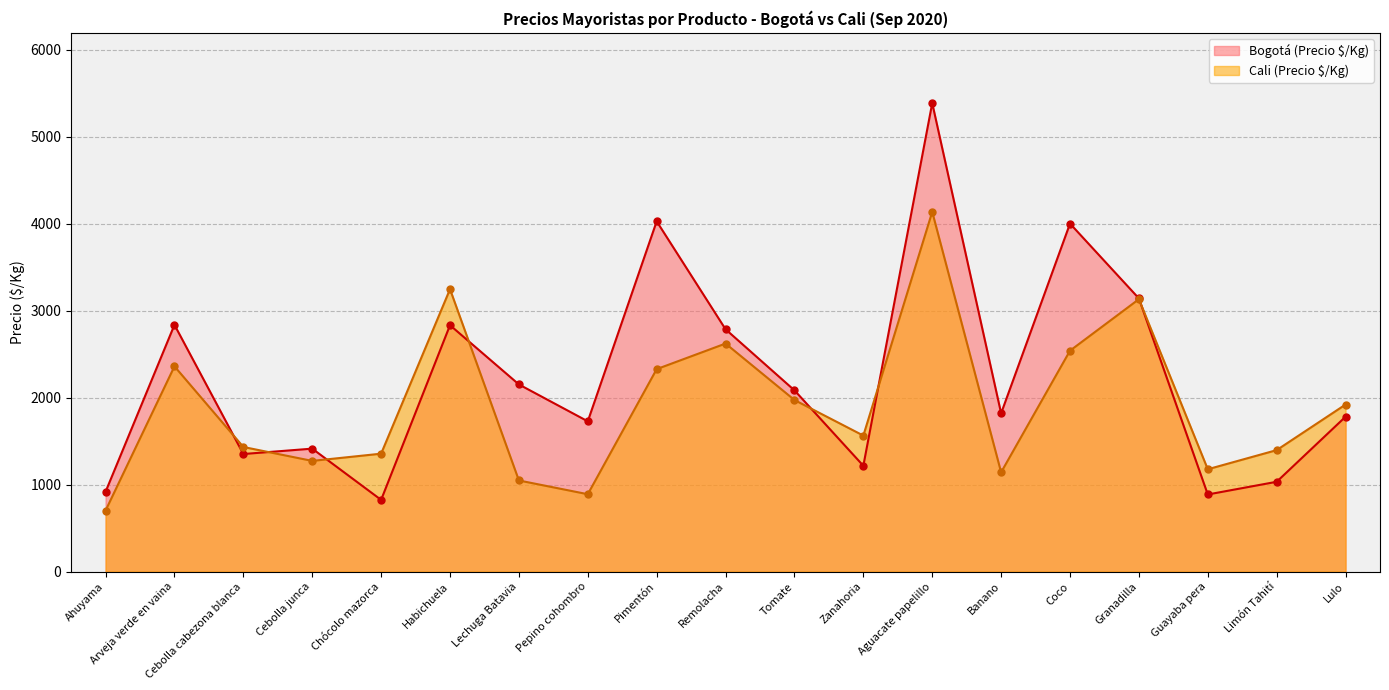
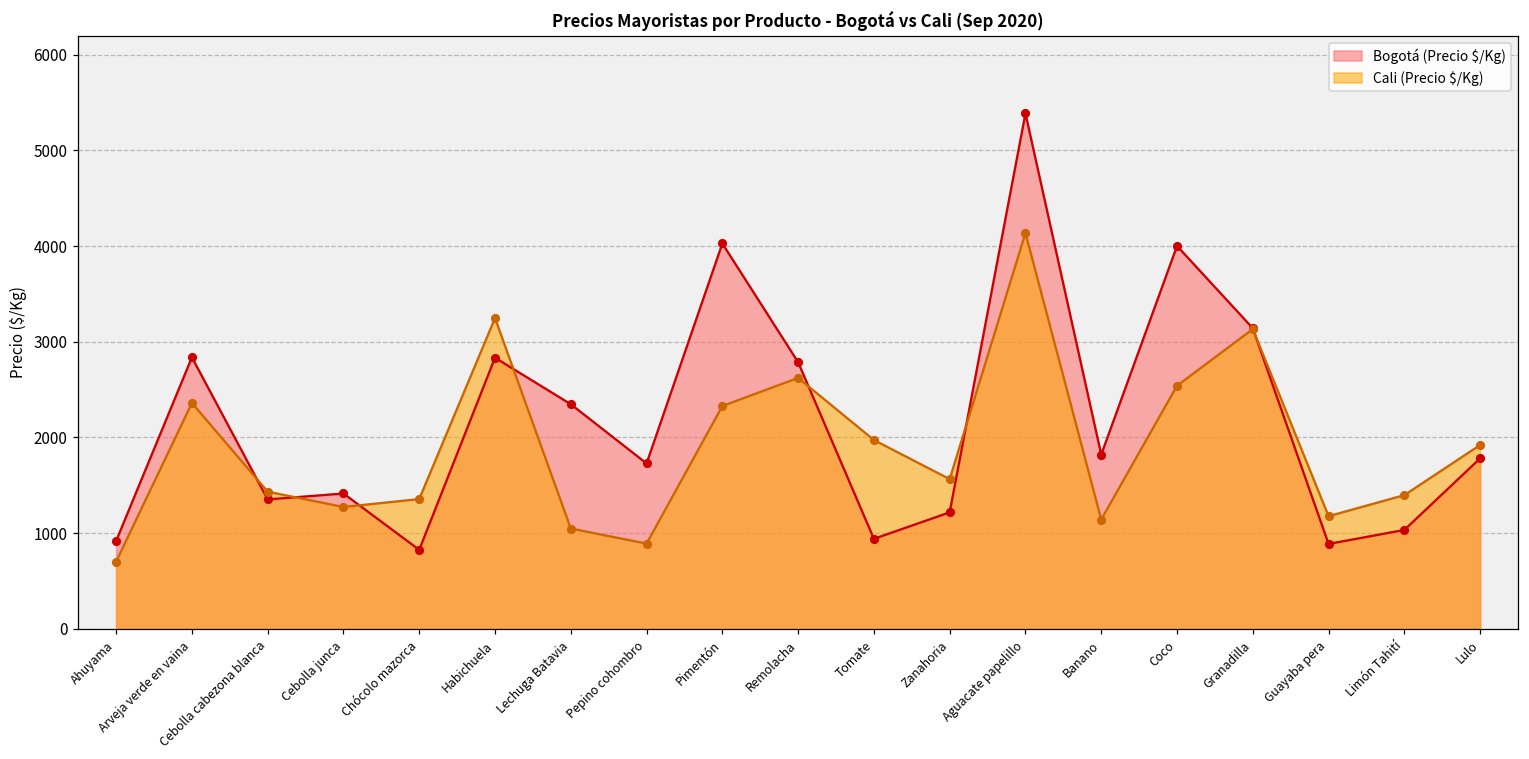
Bogotá (Precio $/Kg), Lechuga Batavia: 2200 -> 2300
Bogotá (Precio $/Kg), Tomate: 2100 -> 900
